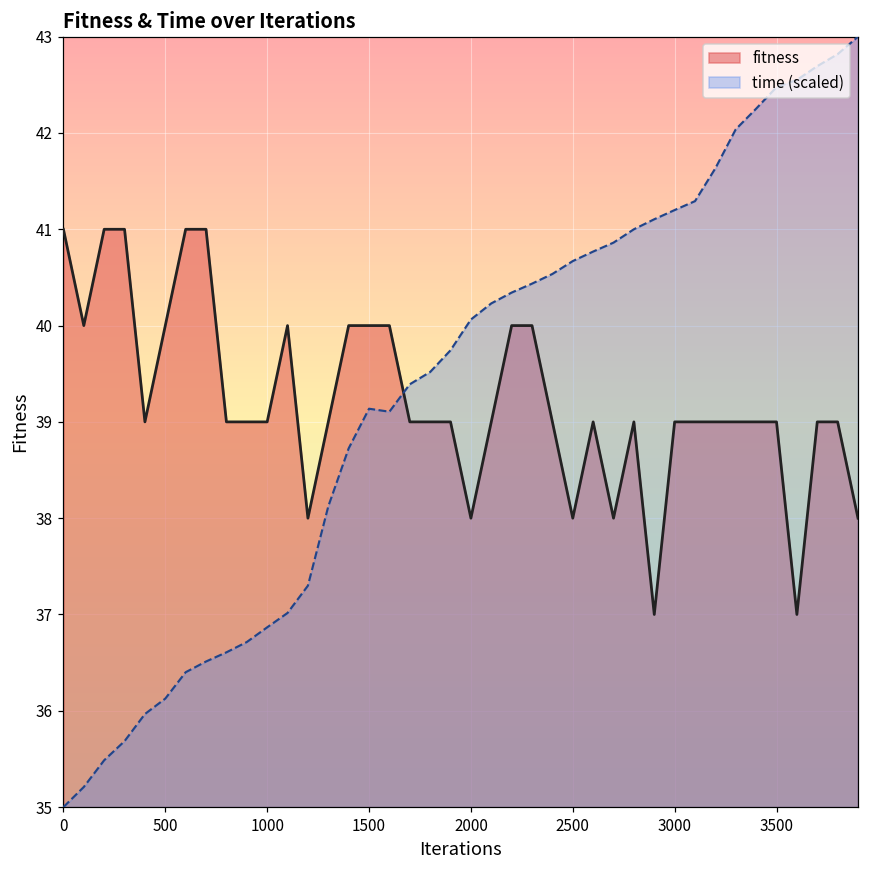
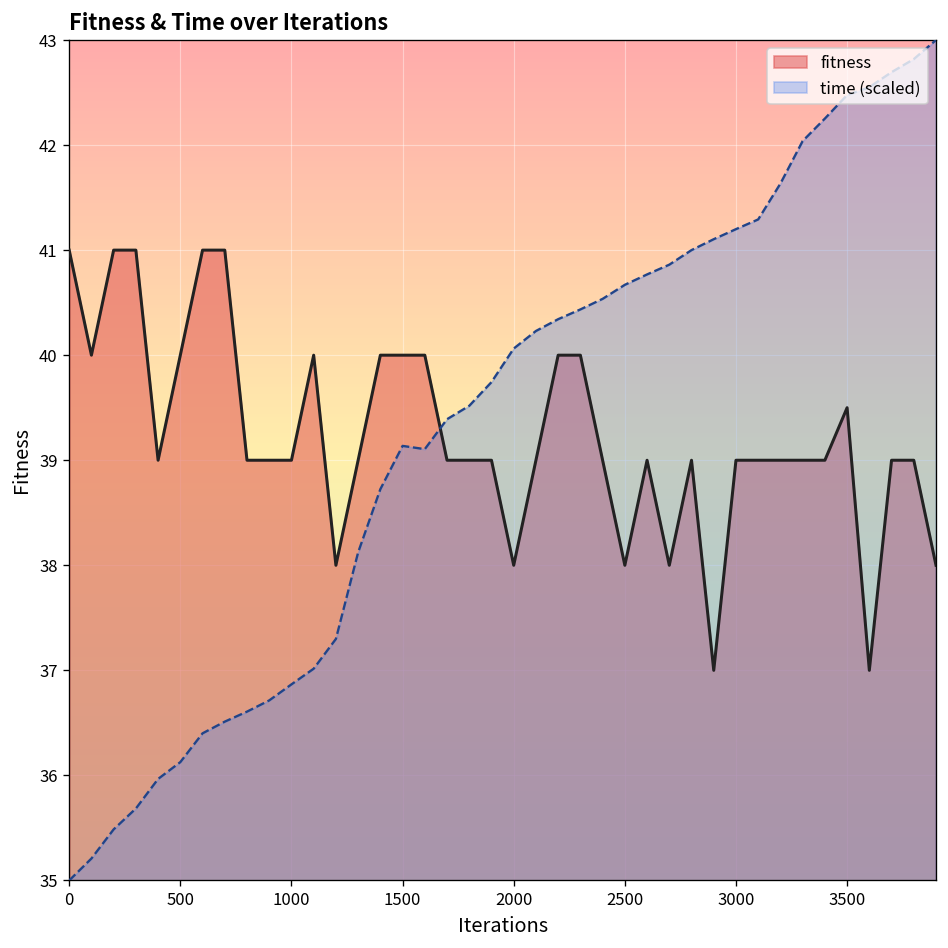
fitness, 3500: 39.0 -> 39.5
